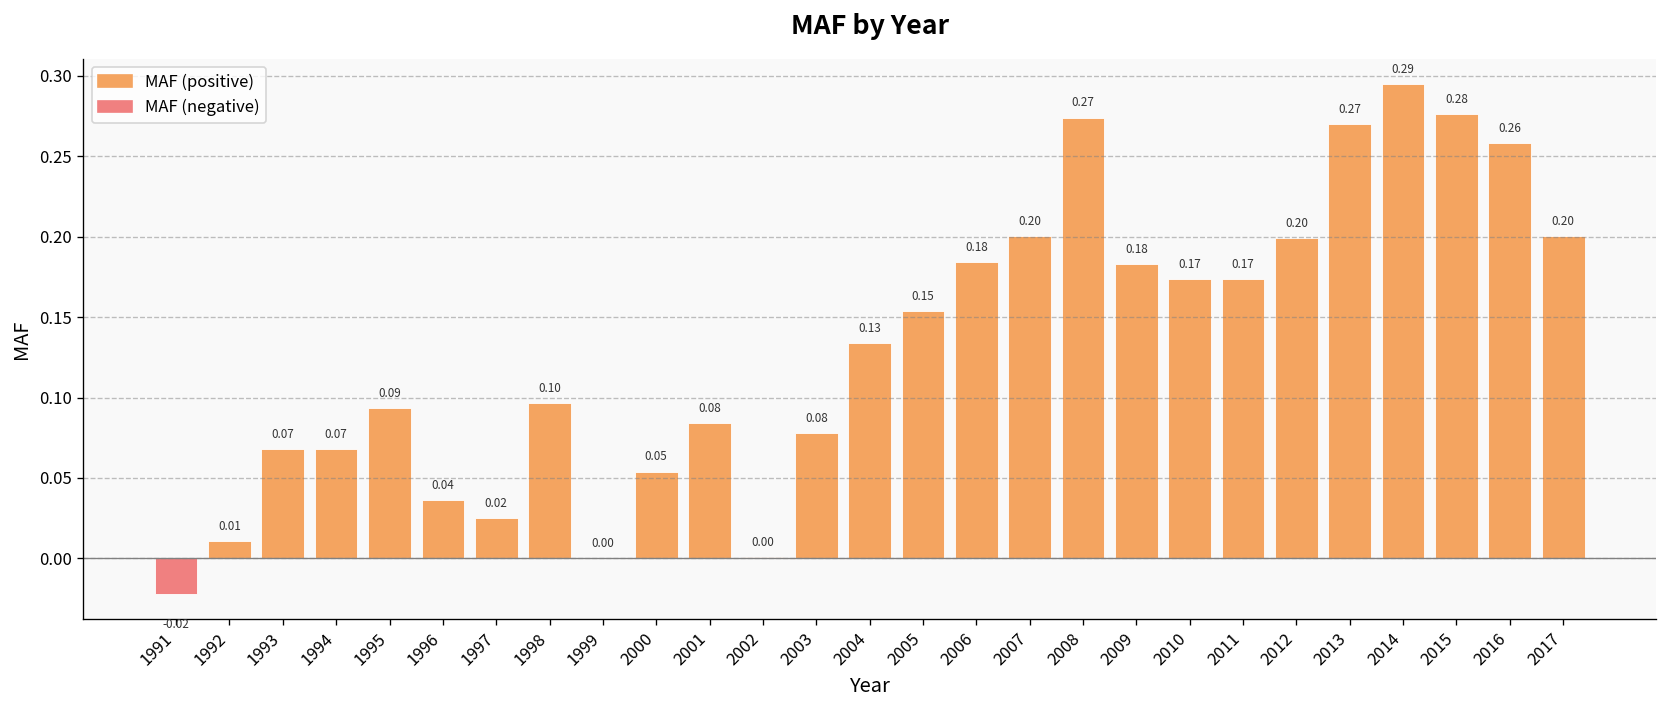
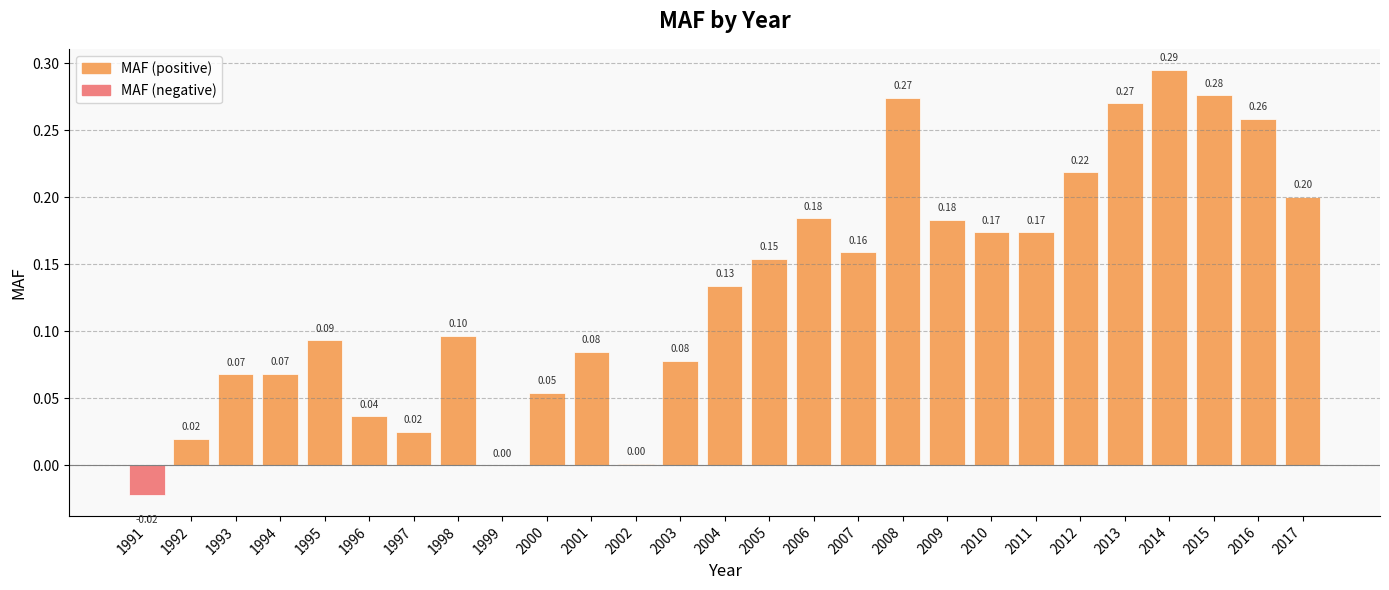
1992: 0.01 -> 0.02
2007: 0.20 -> 0.16
2012: 0.20 -> 0.22
